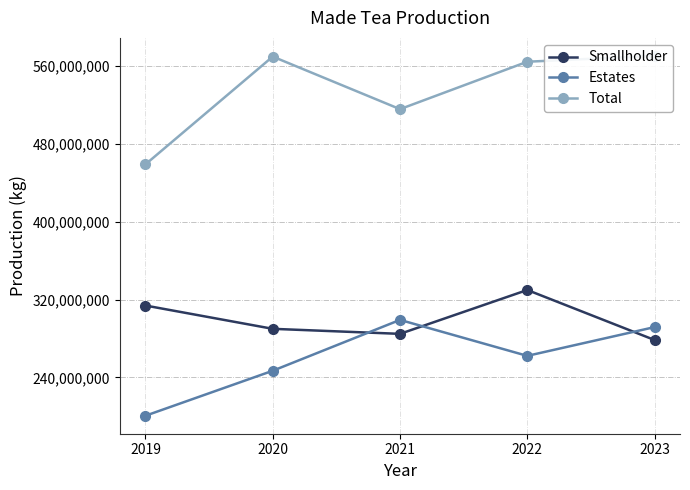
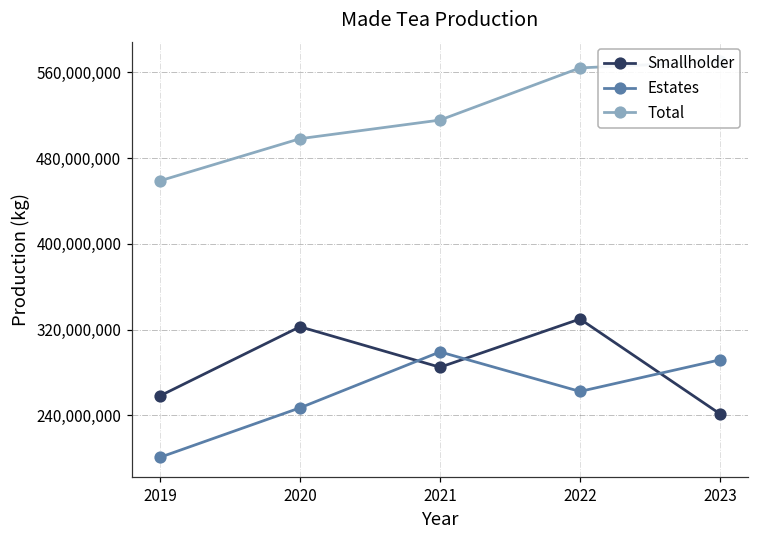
Smallholder, 2019: 310,000,000 -> 260,000,000
Smallholder, 2020: 290,000,000 -> 320,000,000
Total, 2020: 570,000,000 -> 500,000,000
Smallholder, 2023: 280,000,000 -> 240,000,000
